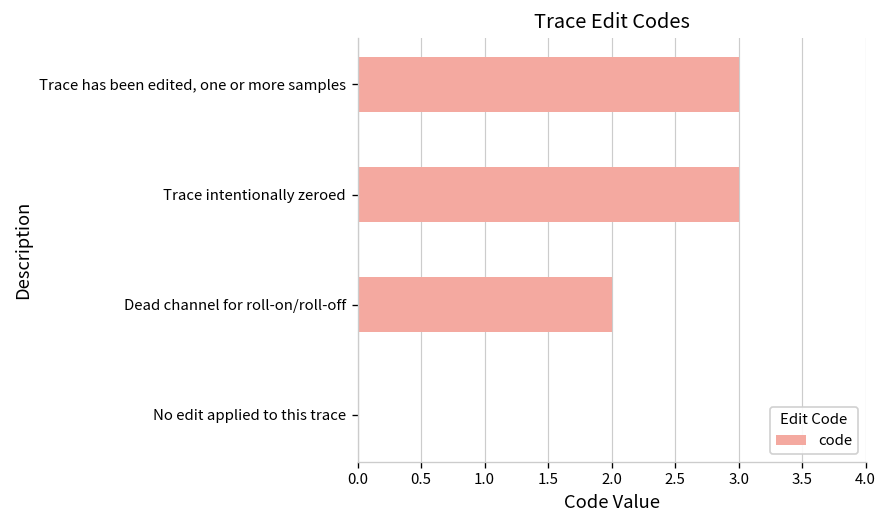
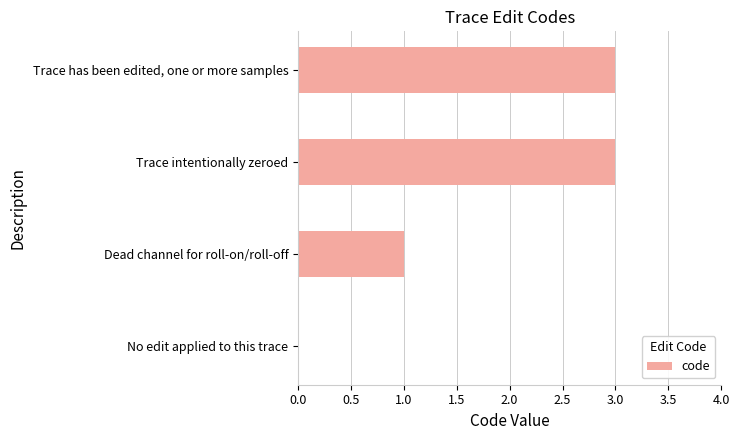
Dead channel for roll-on/roll-off: 2 -> 1
